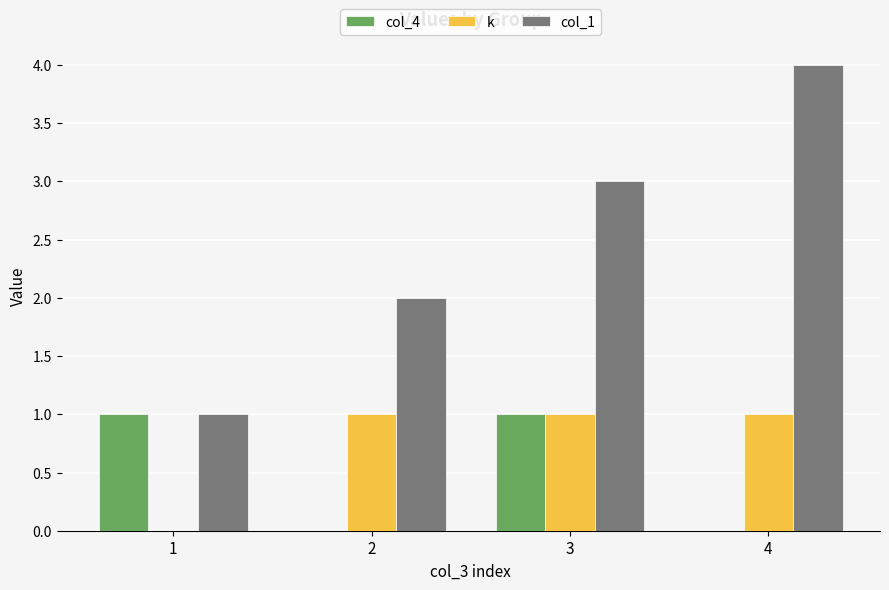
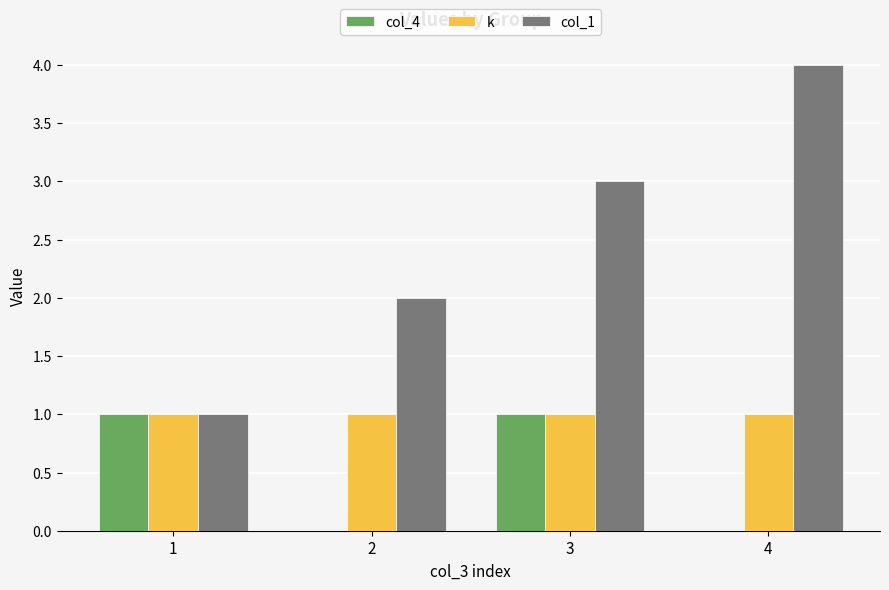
k, 1: 0 -> 1
